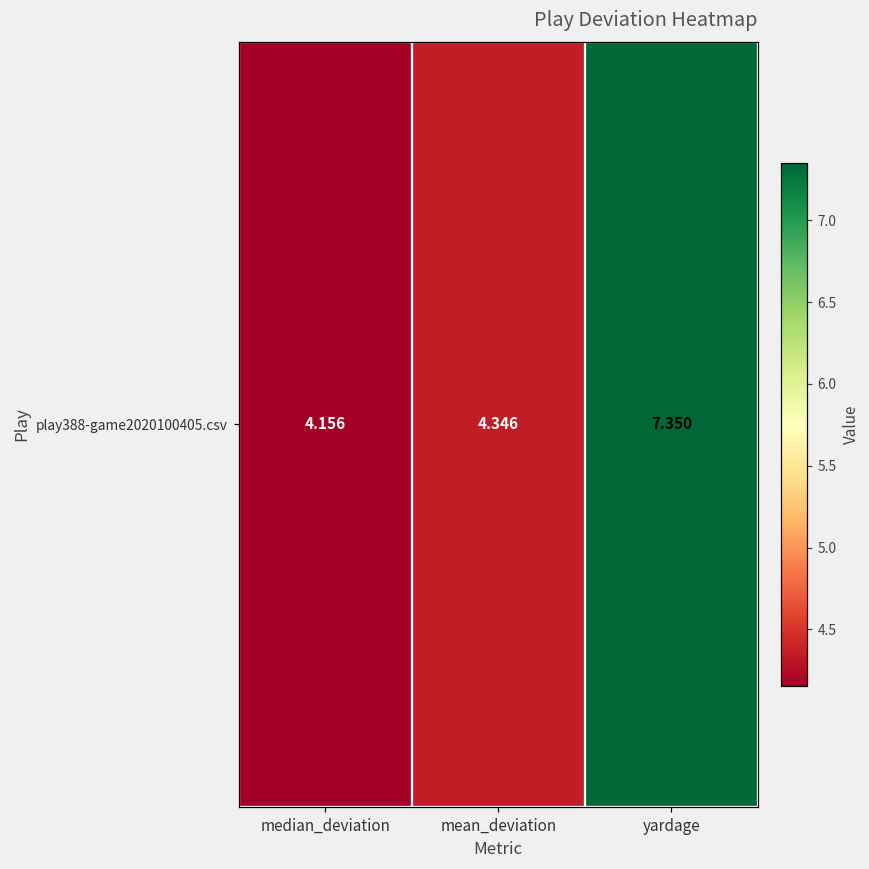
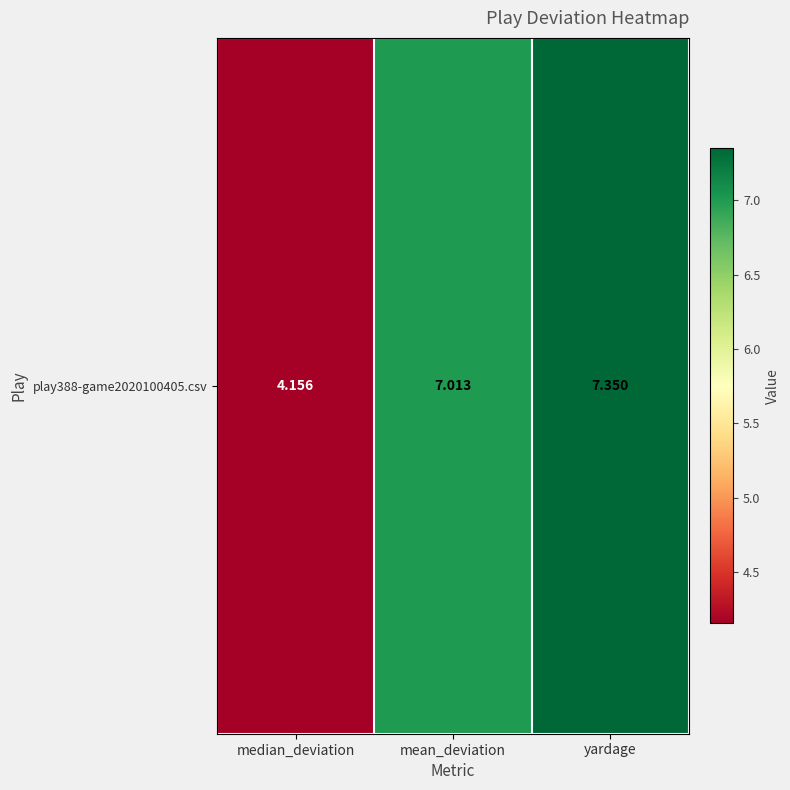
play388-game2020100405.csv, mean_deviation: 4.346 -> 7.013
